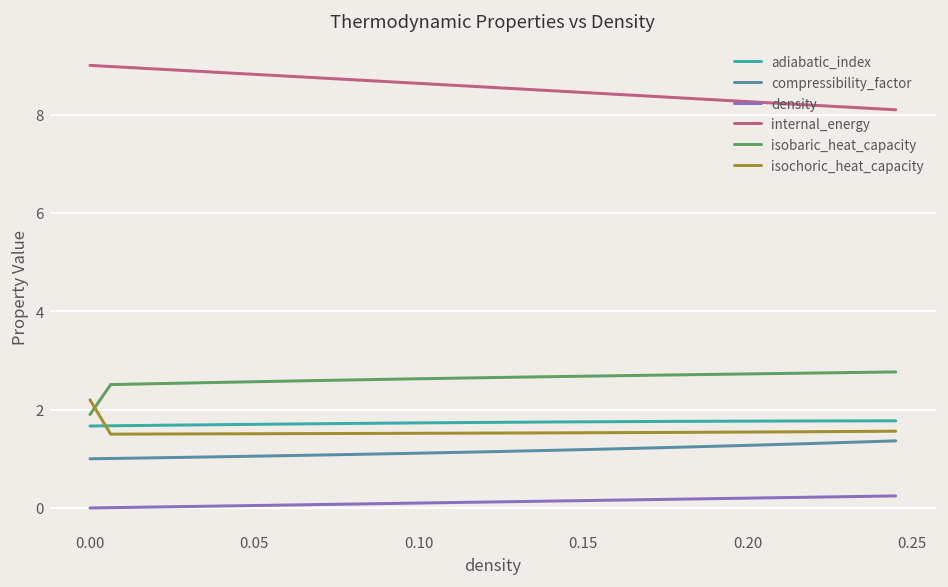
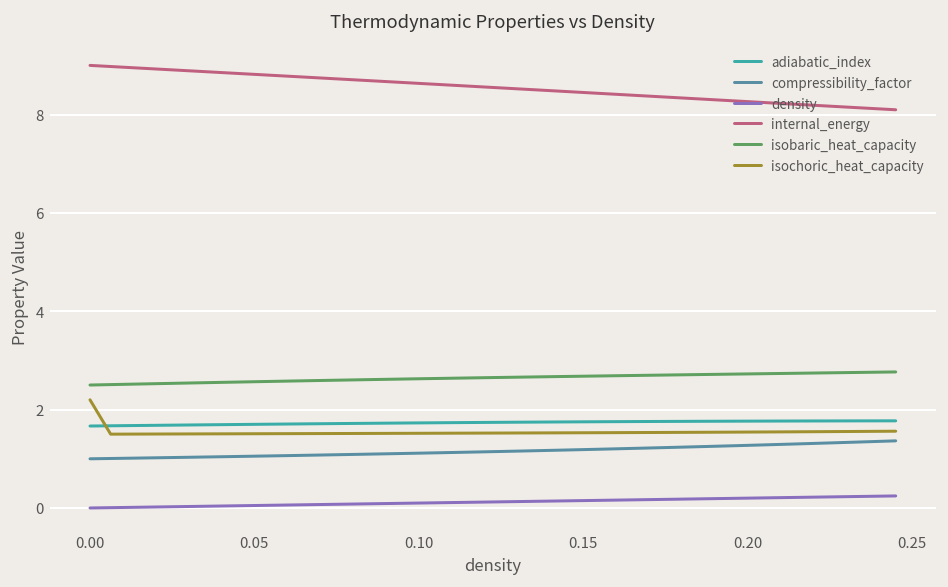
isobaric_heat_capacity, 0.00: 1.9 -> 2.5
